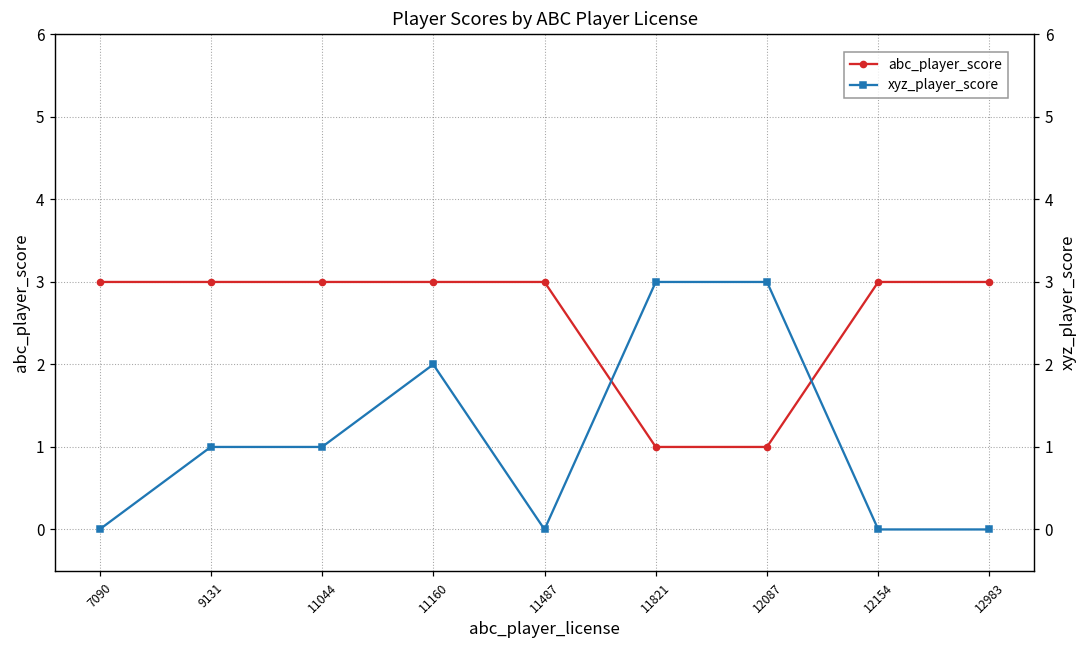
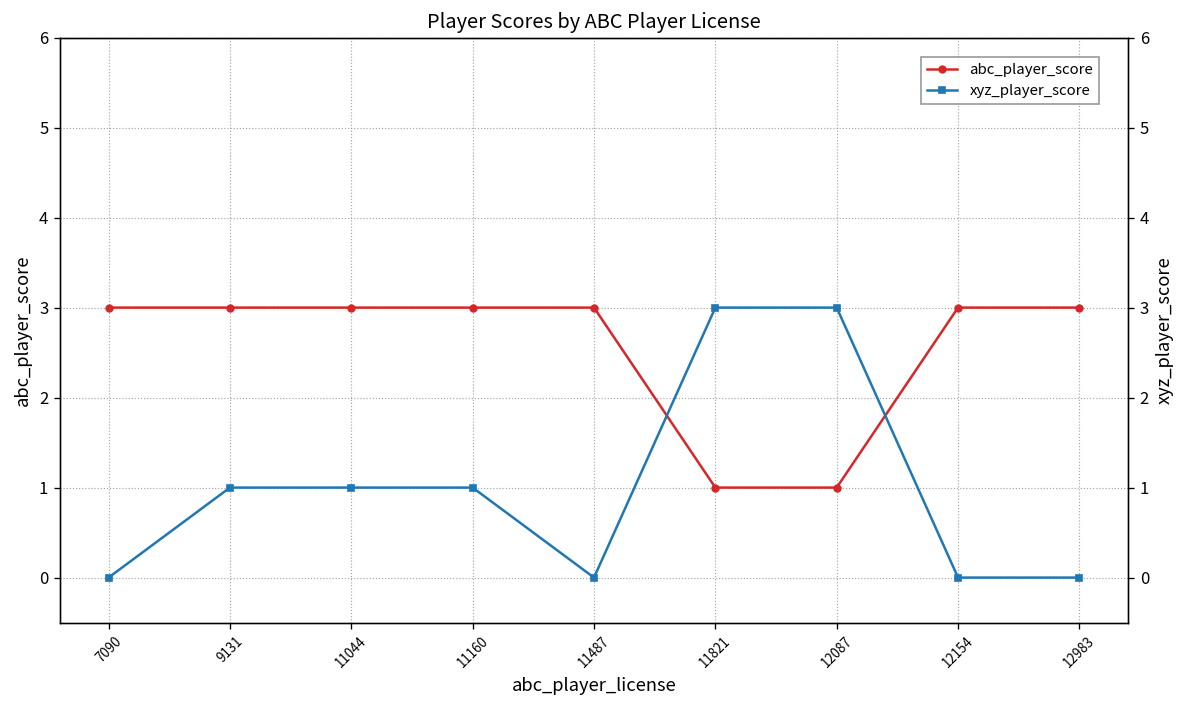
xyz_player_score, 11160: 2 -> 1
